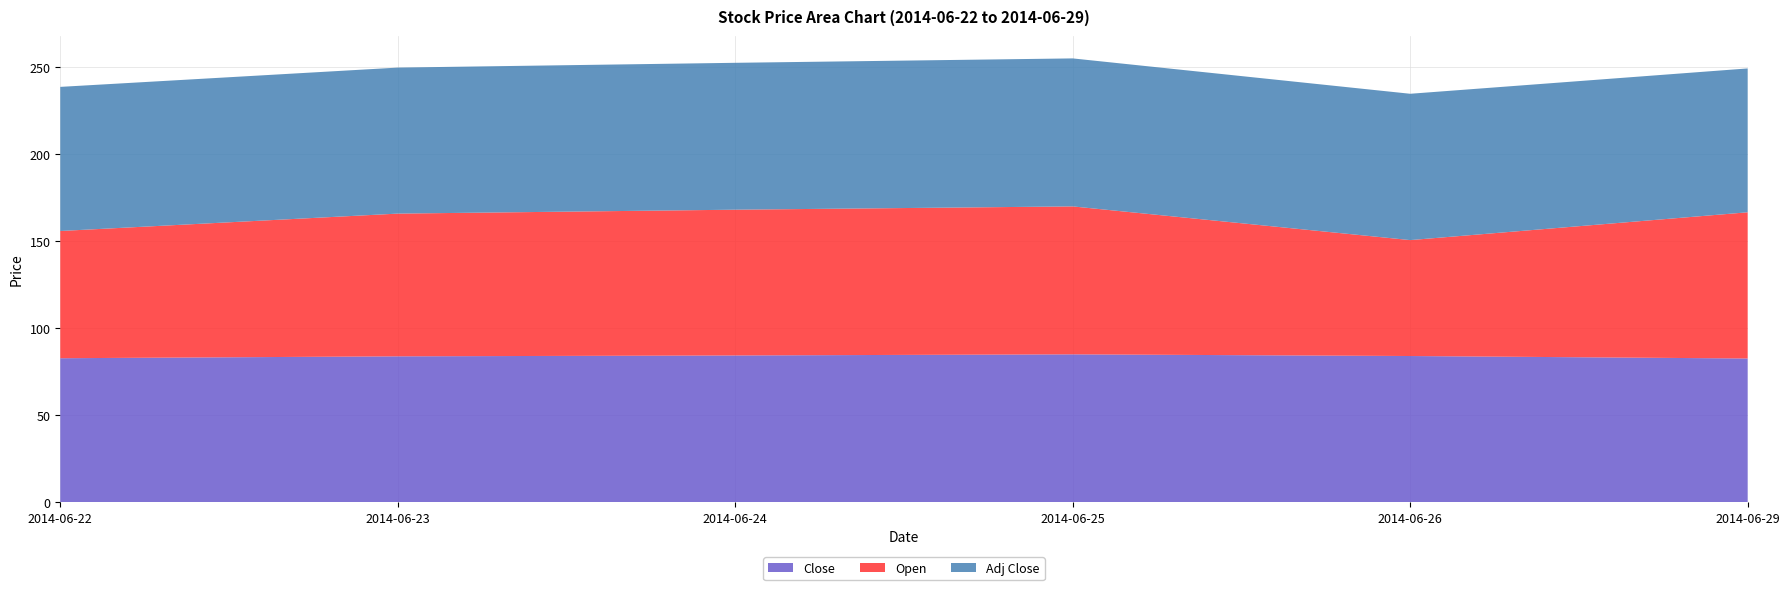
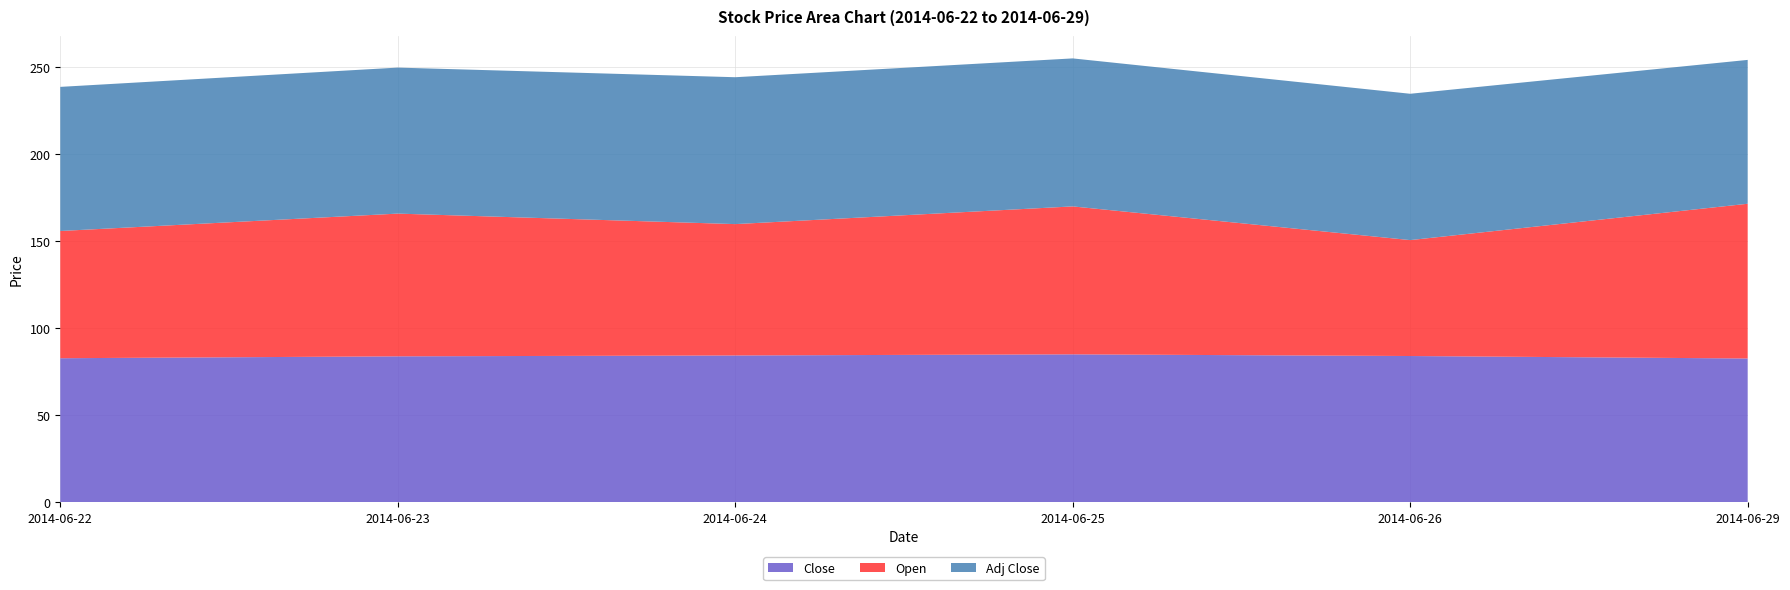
Open, 2014-06-24: 84 -> 75
Open, 2014-06-29: 84 -> 89
